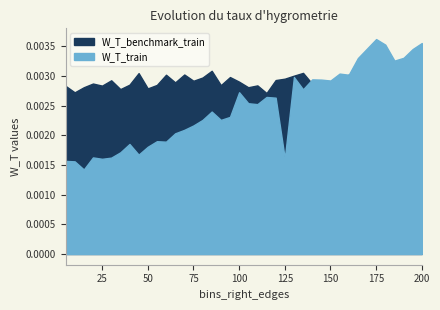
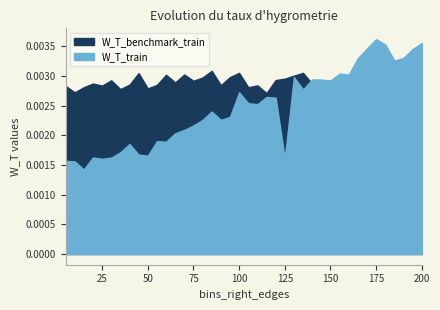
W_T_train, 50: 0.0018 -> 0.0017
W_T_benchmark_train, 100: 0.0029 -> 0.0031
